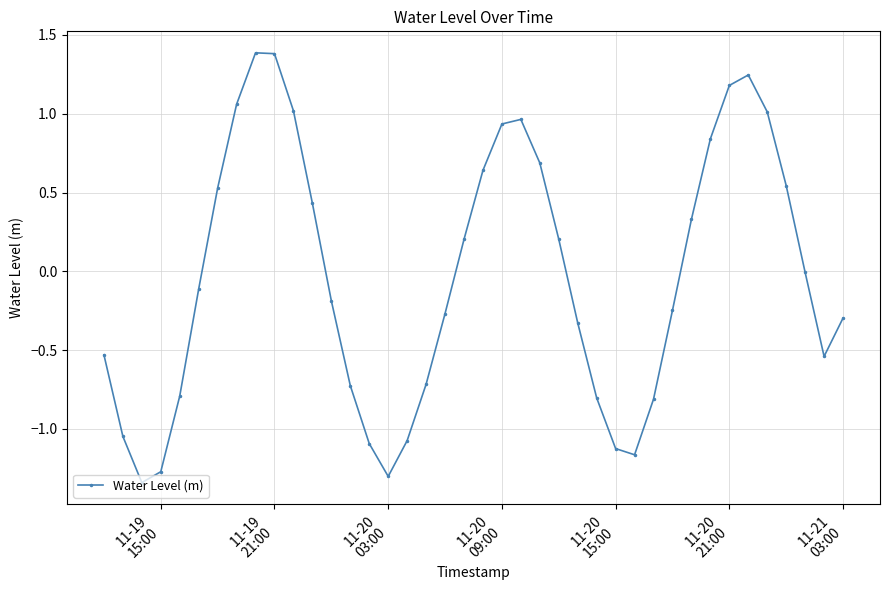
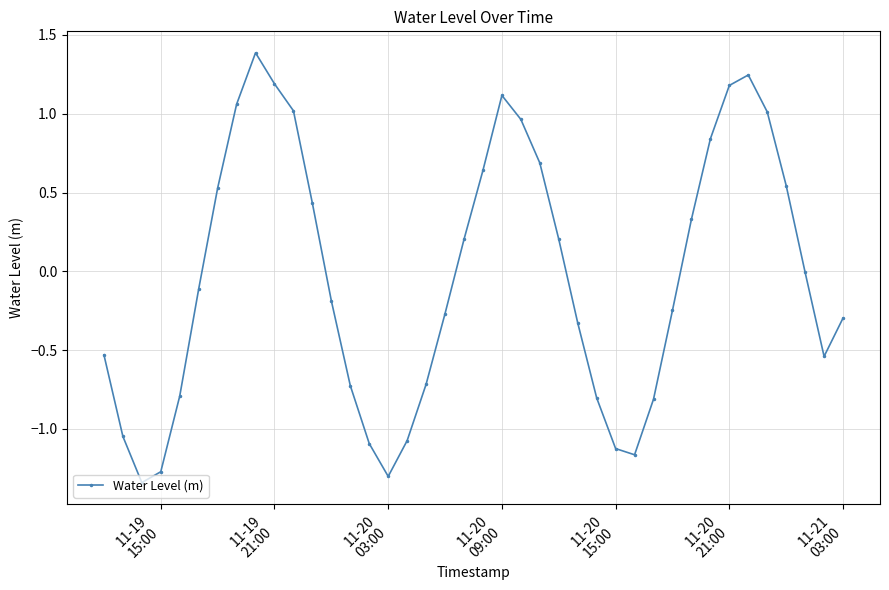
11-19 21:00: 1.38 -> 1.19
11-20 09:00: 0.94 -> 1.12
